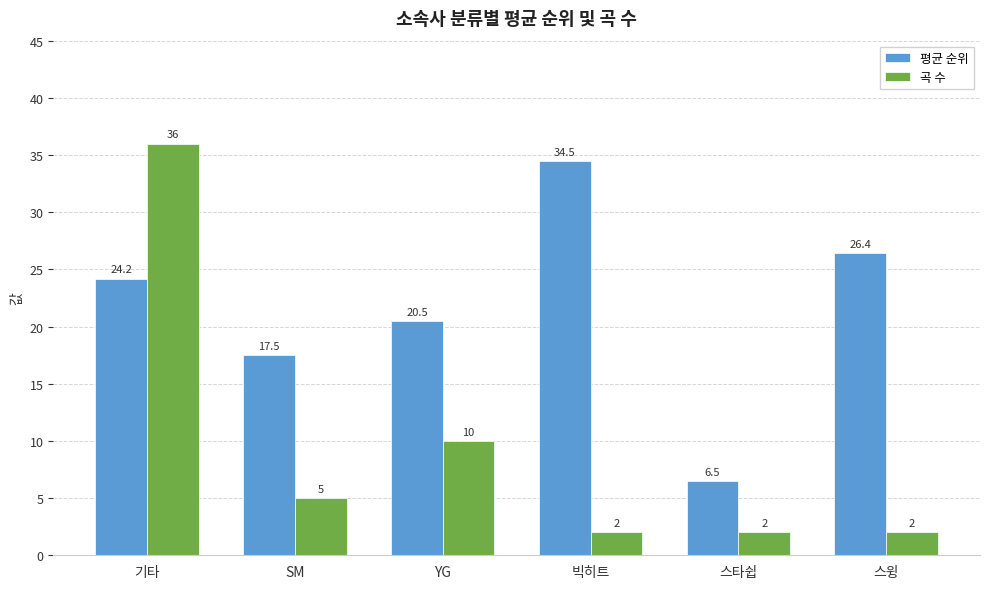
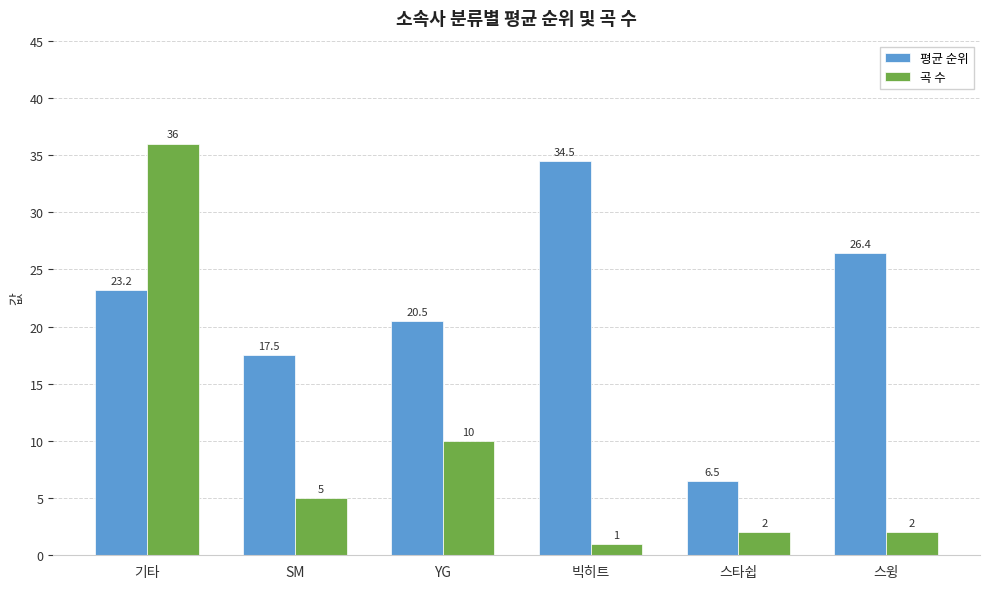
평균 순위, 기타: 24.2 -> 23.2
곡 수, 빅히트: 2 -> 1
